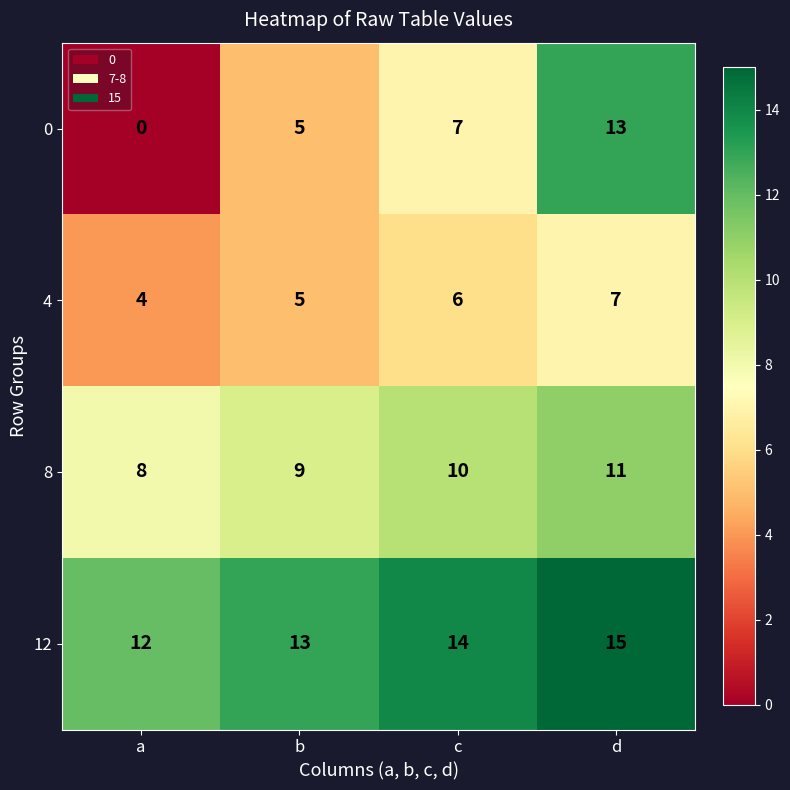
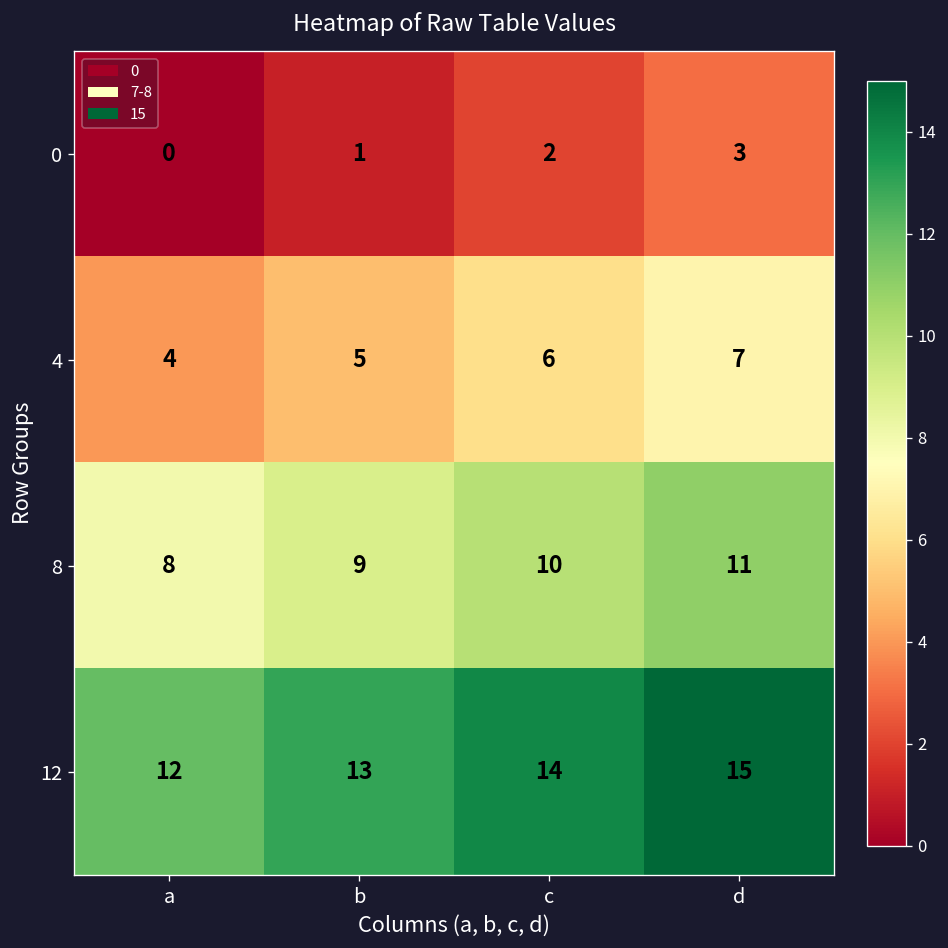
0, b: 5 -> 1
0, c: 7 -> 2
0, d: 13 -> 3
